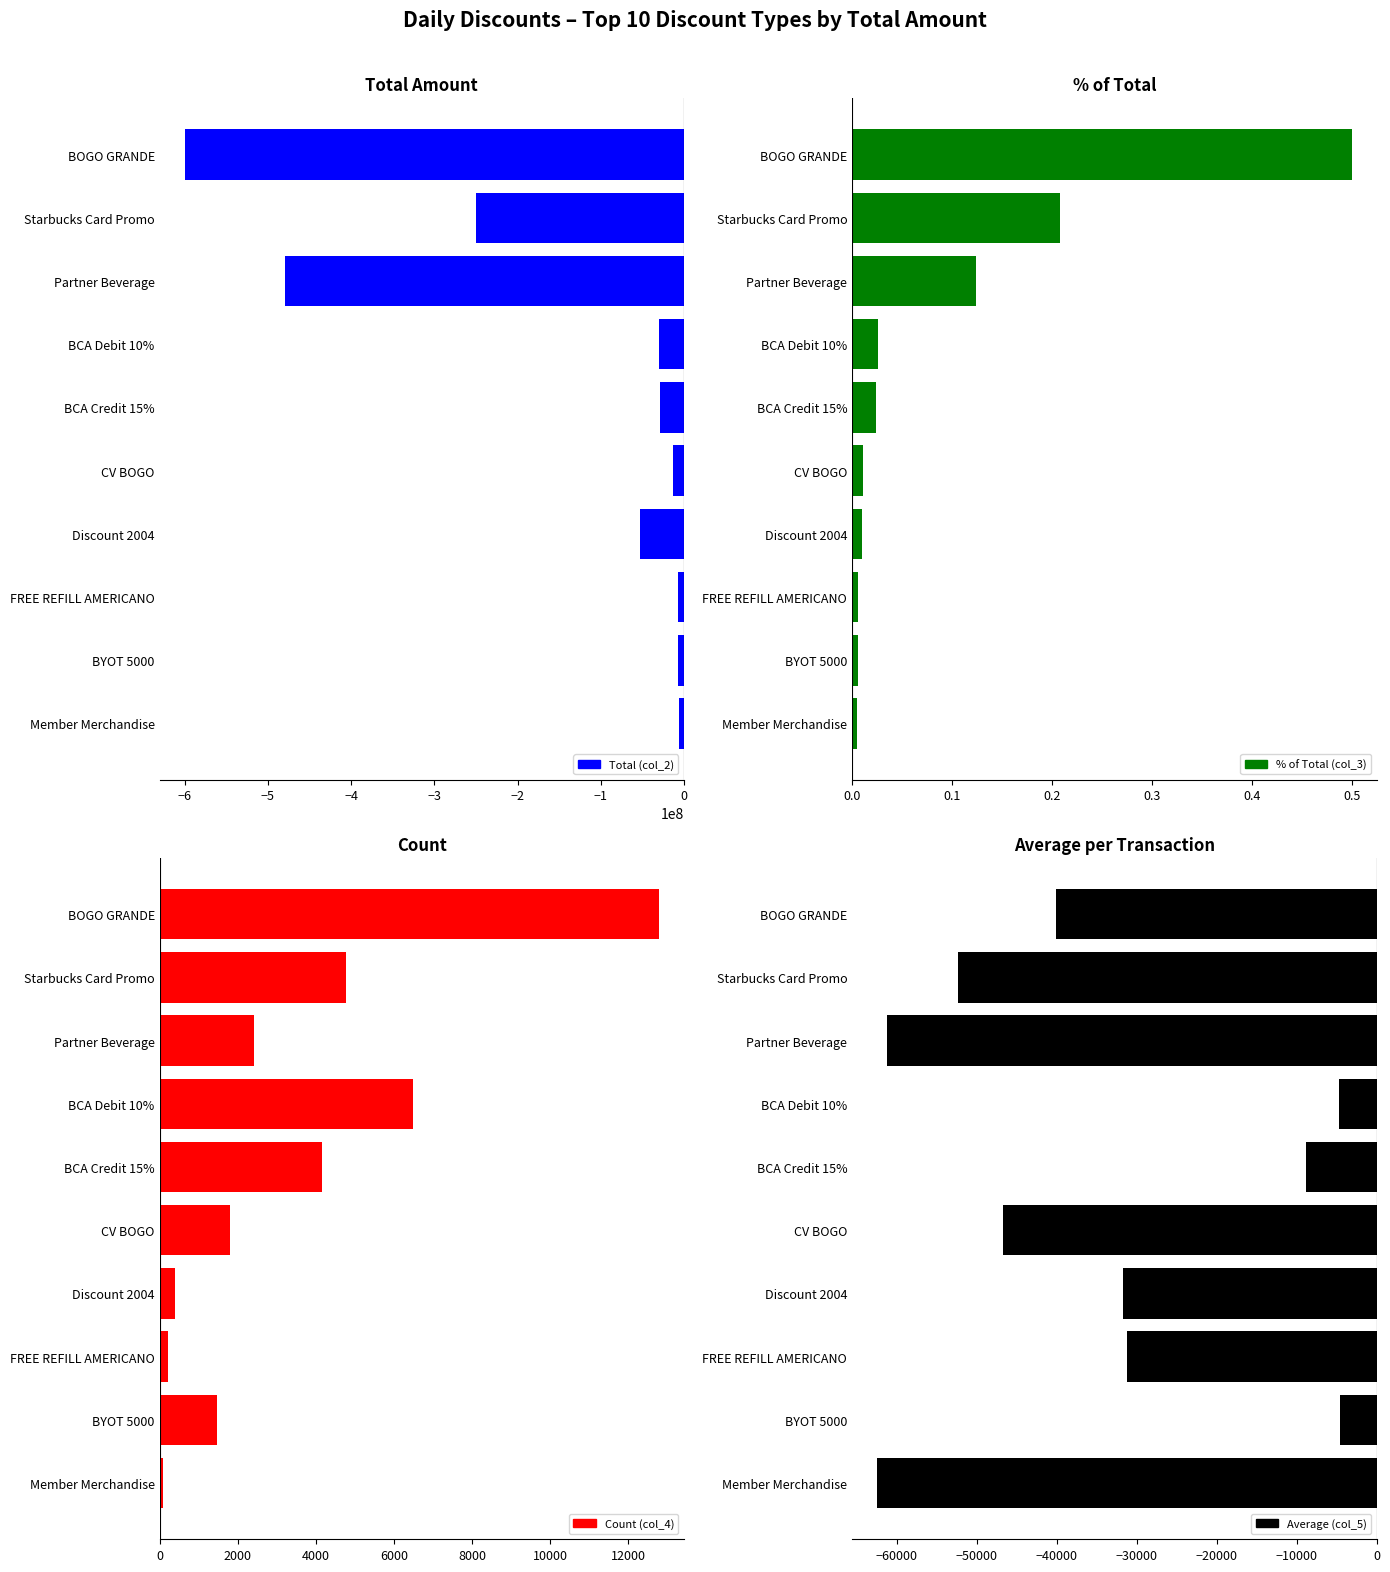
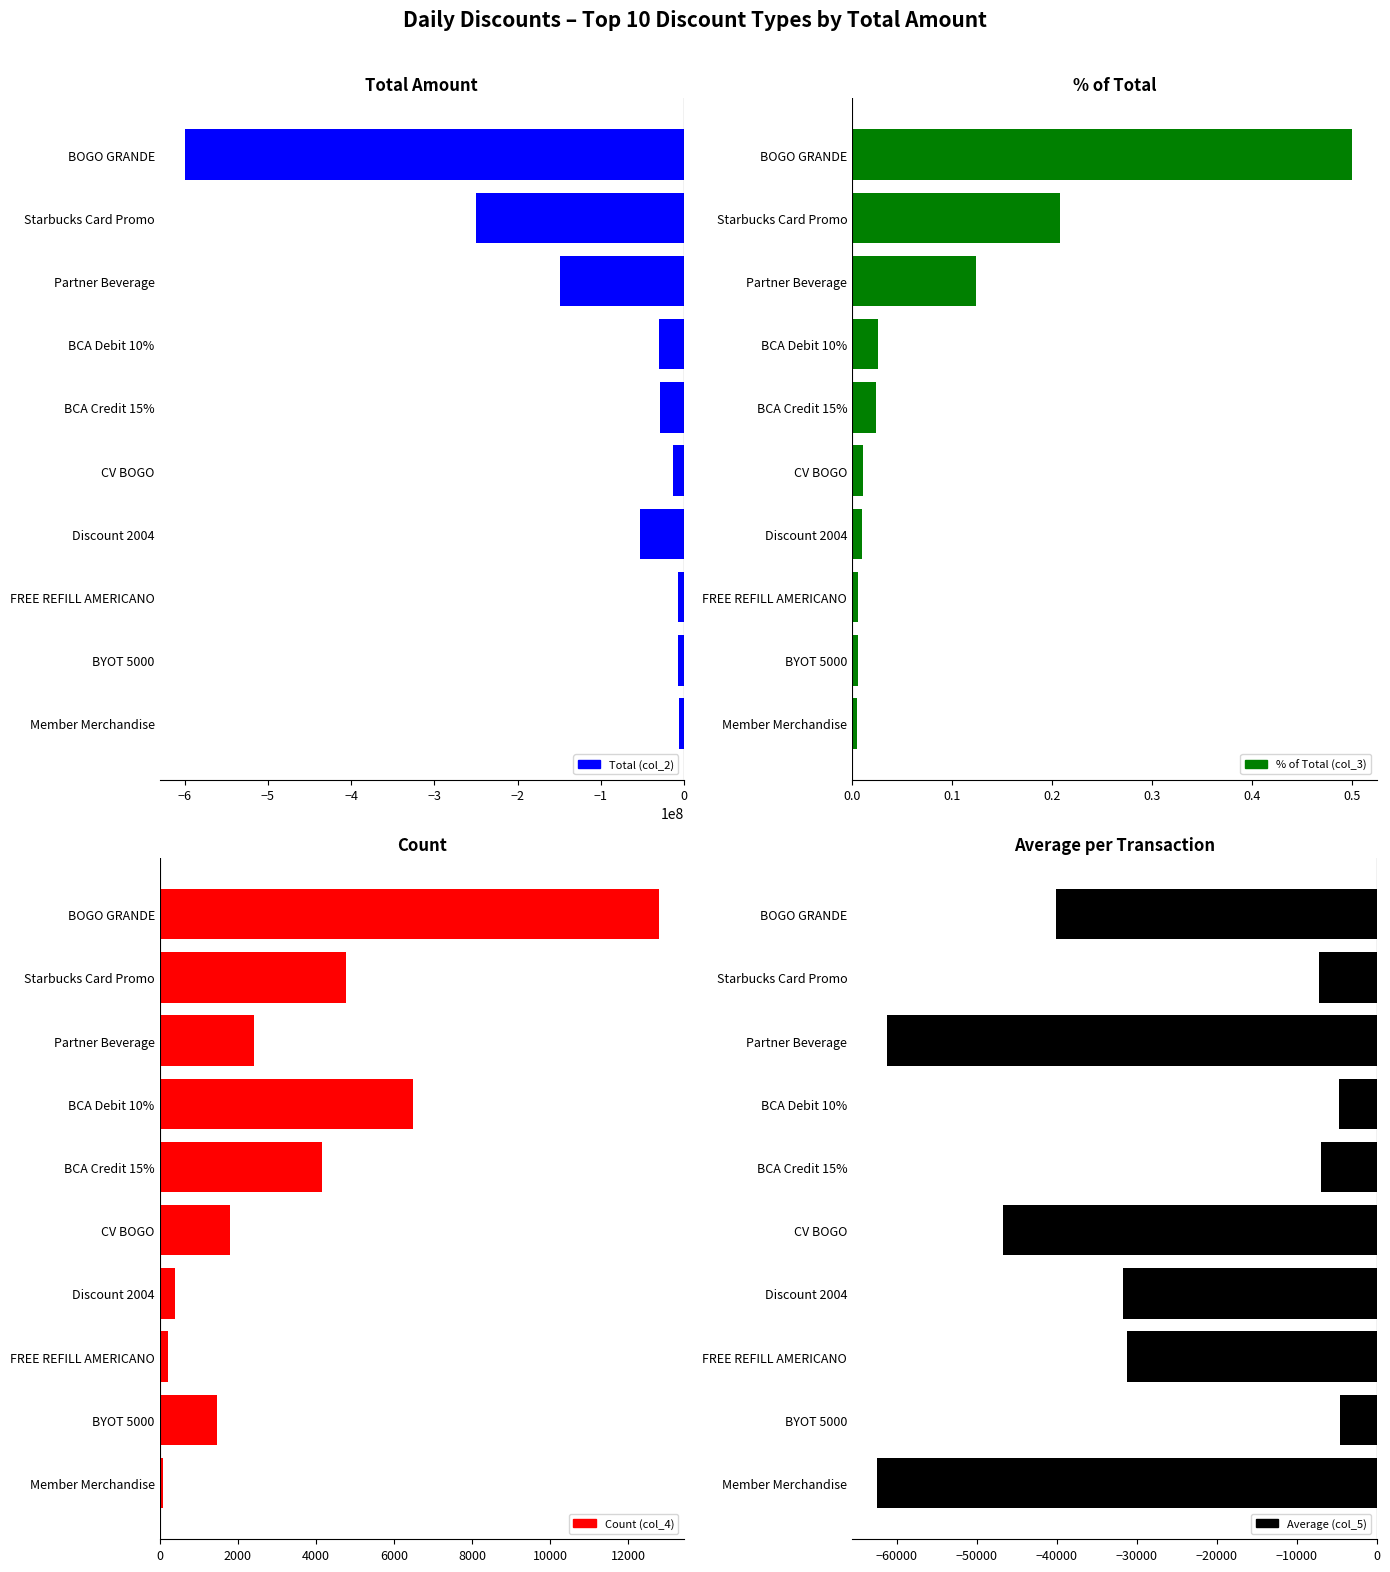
Total Amount, Partner Beverage: -480000000 -> -150000000
Average per Transaction, Starbucks Card Promo: -52000 -> -7000
Average per Transaction, BCA Credit 15%: -9000 -> -7000
